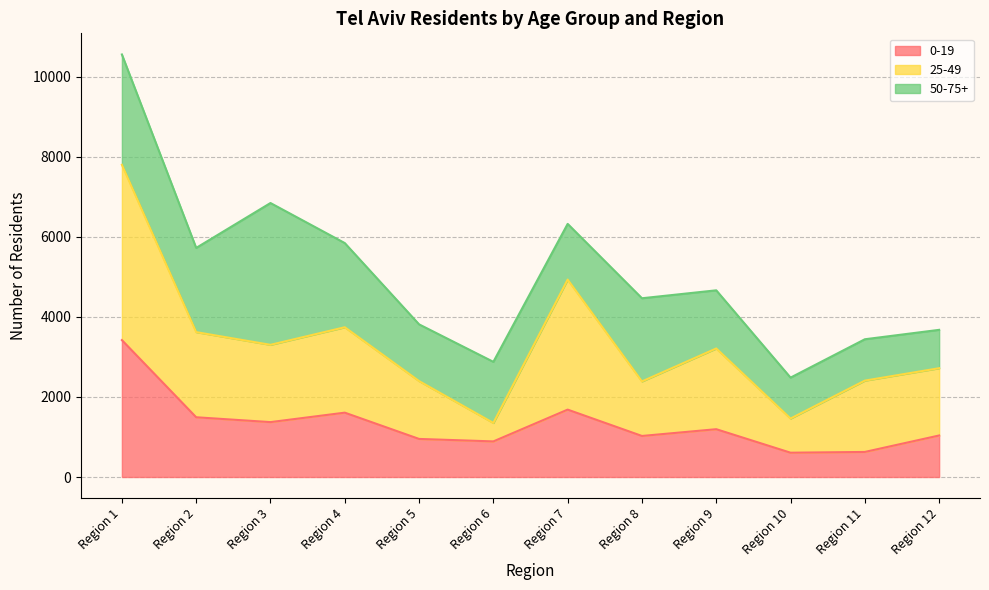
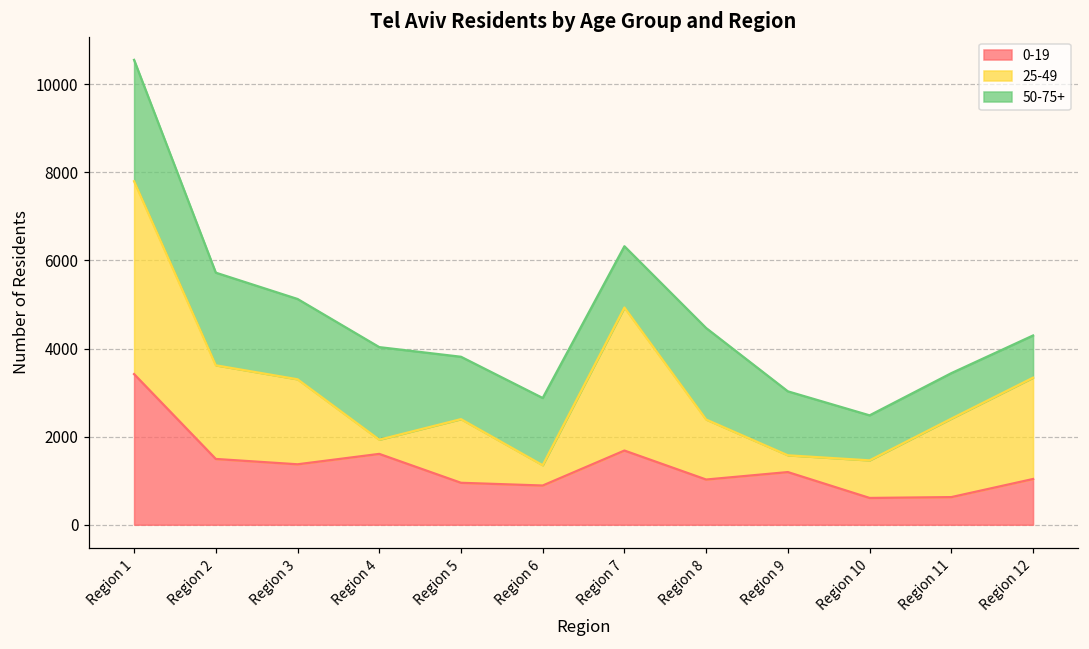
50-75+, Region 3: 3500 -> 1800
25-49, Region 4: 2100 -> 300
25-49, Region 9: 2000 -> 400
25-49, Region 12: 1700 -> 2300
